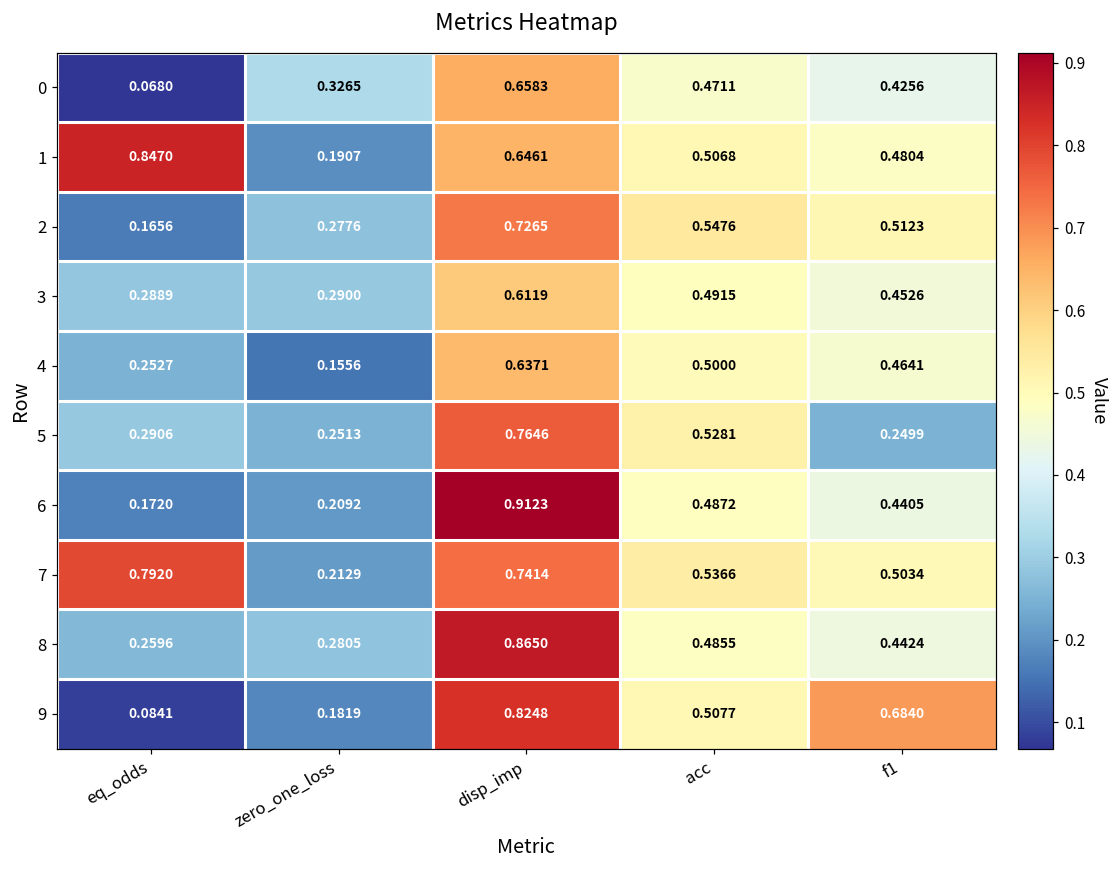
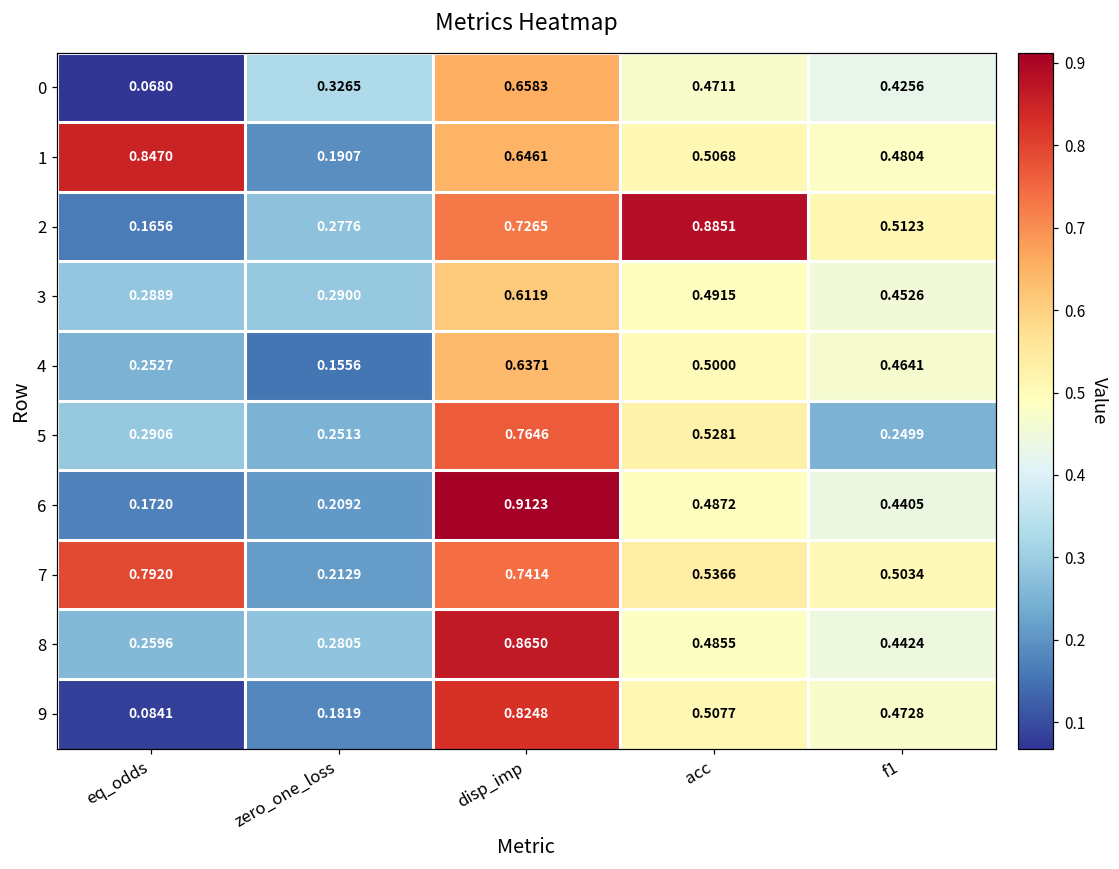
2, acc: 0.5476 -> 0.8851
9, f1: 0.6840 -> 0.4728
